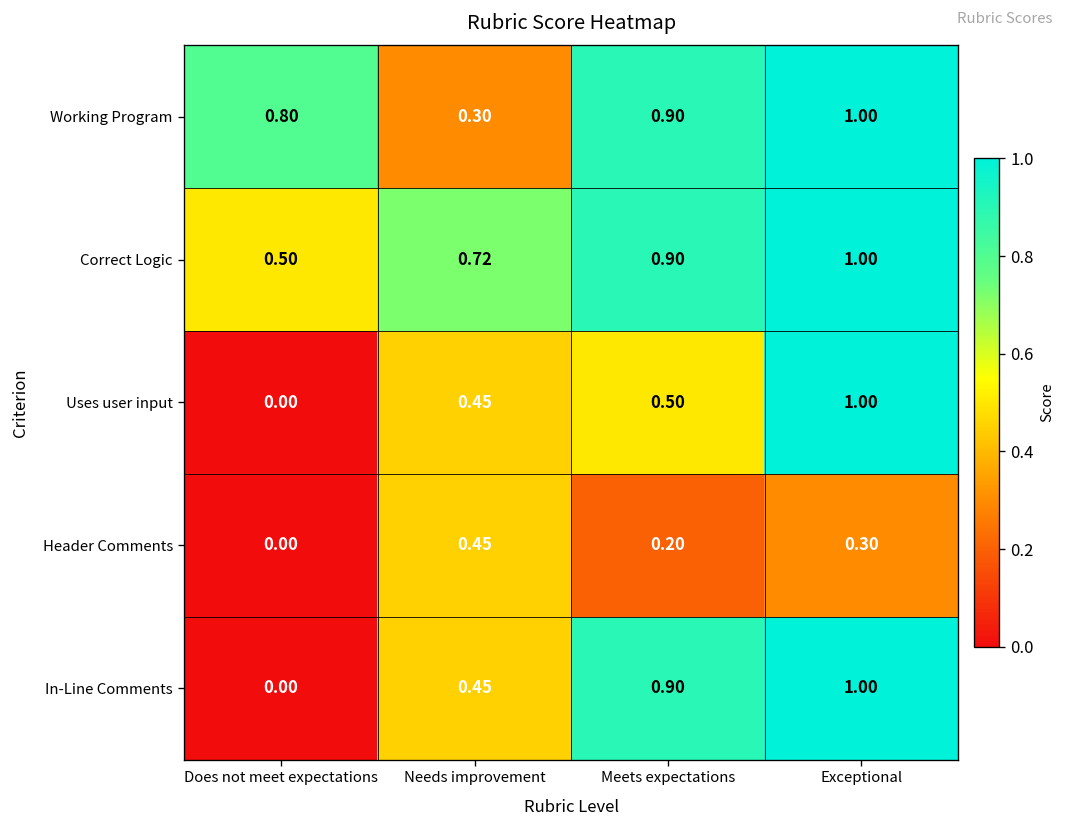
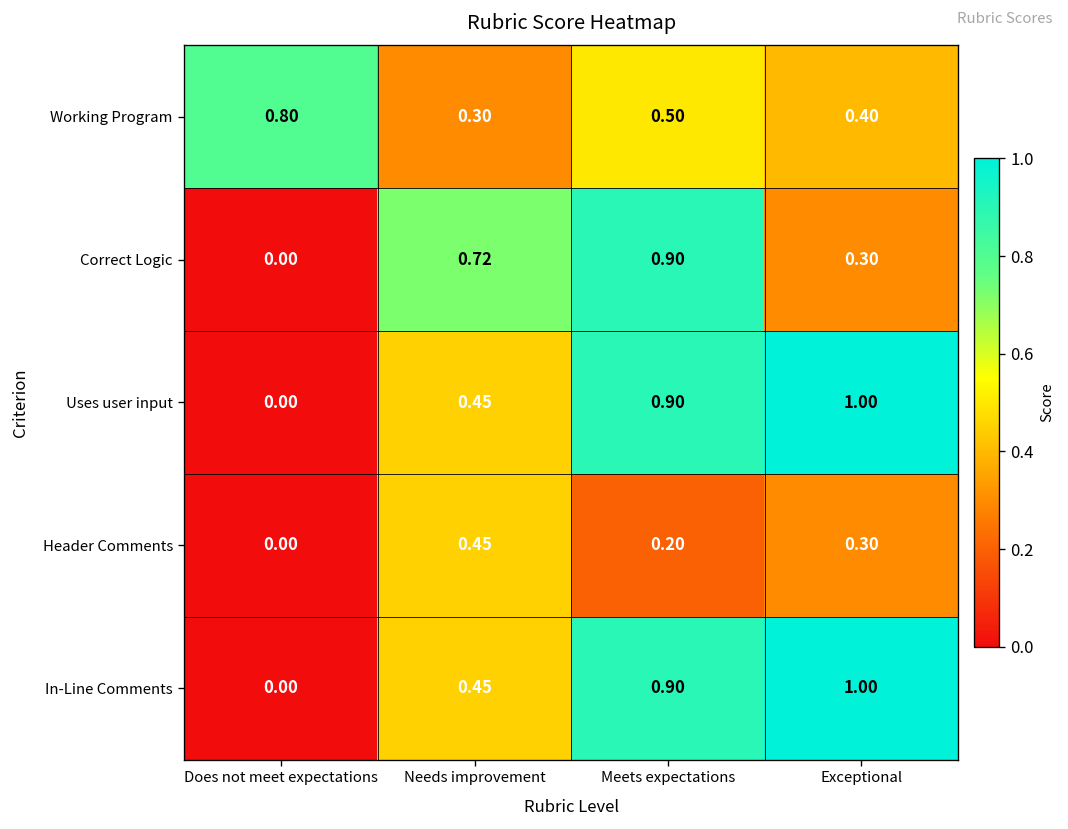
Working Program, Meets expectations: 0.90 -> 0.50
Working Program, Exceptional: 1.00 -> 0.40
Correct Logic, Does not meet expectations: 0.50 -> 0.00
Correct Logic, Exceptional: 1.00 -> 0.30
Uses user input, Meets expectations: 0.50 -> 0.90
